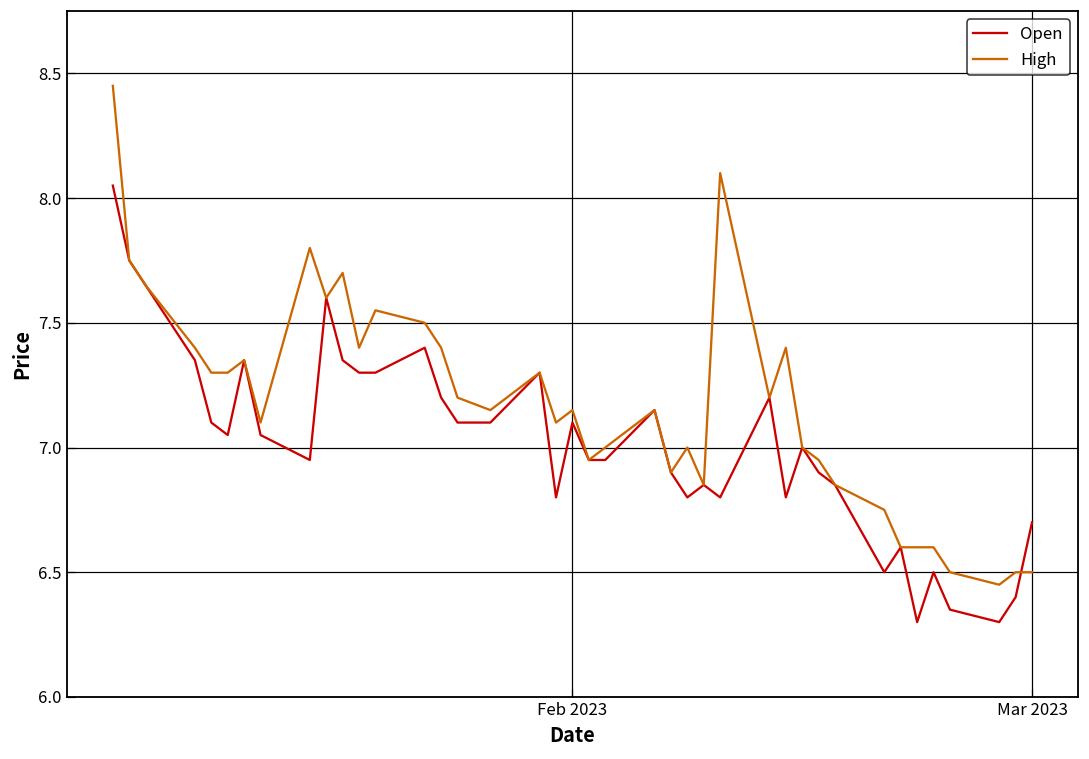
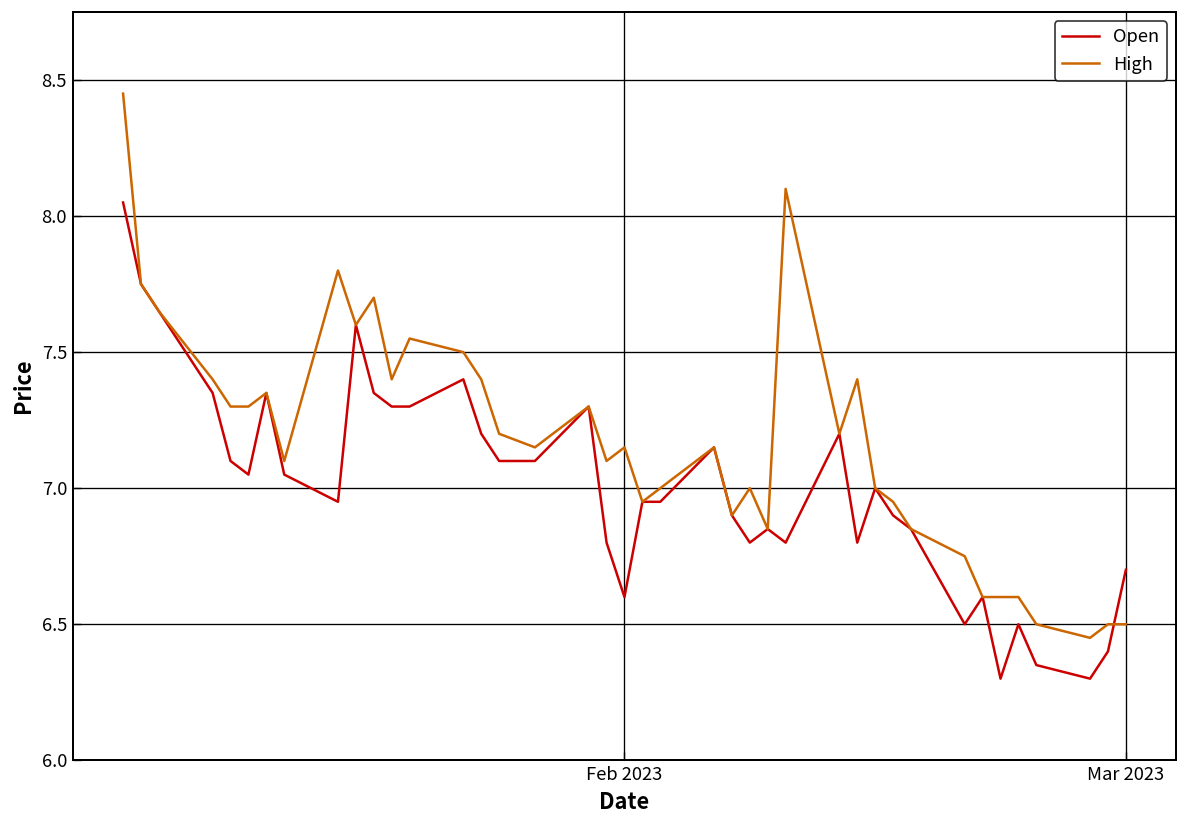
Open, Feb 2023: 7.1 -> 6.6
